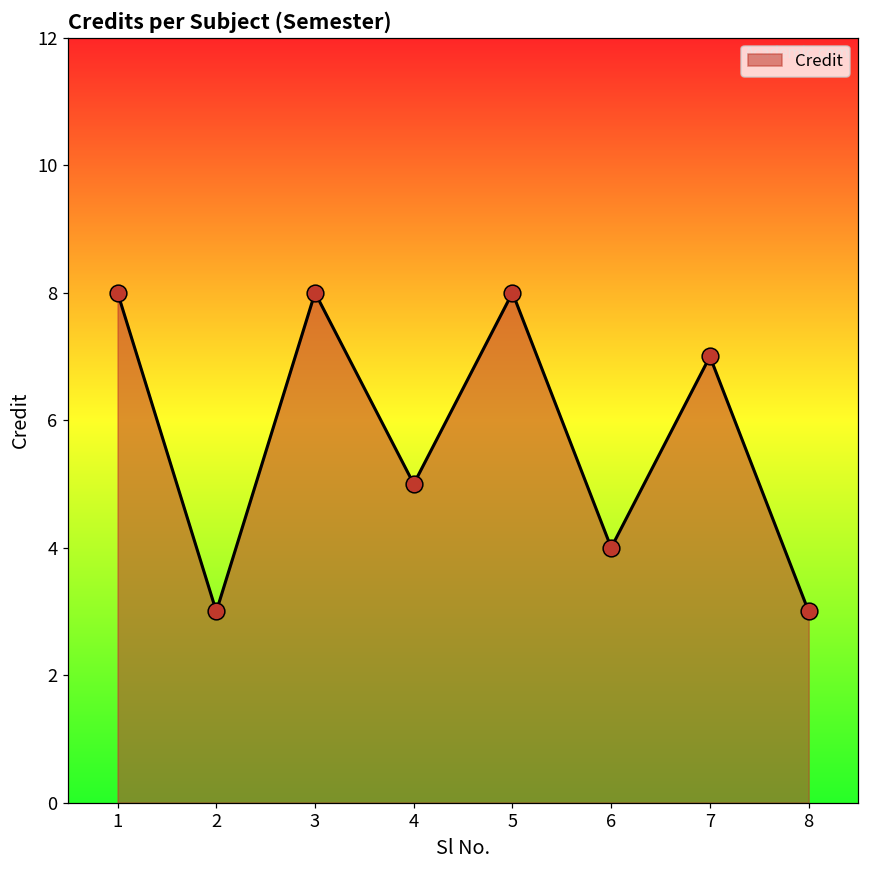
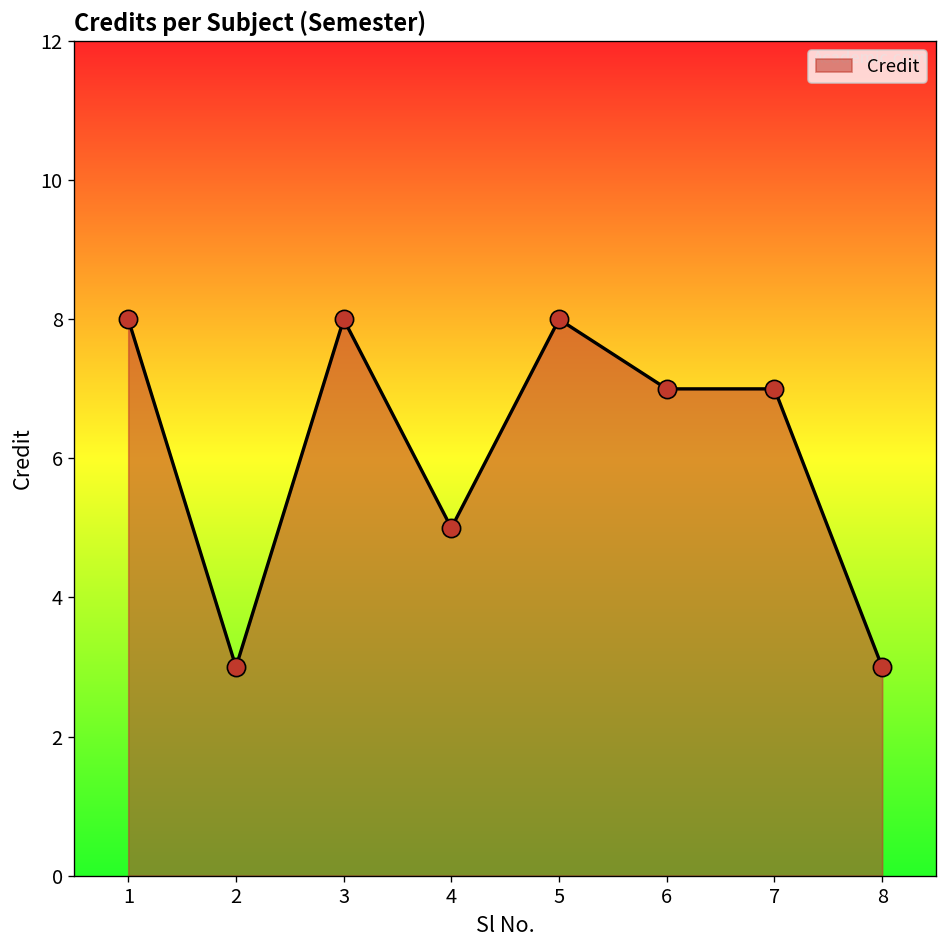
6: 4 -> 7
